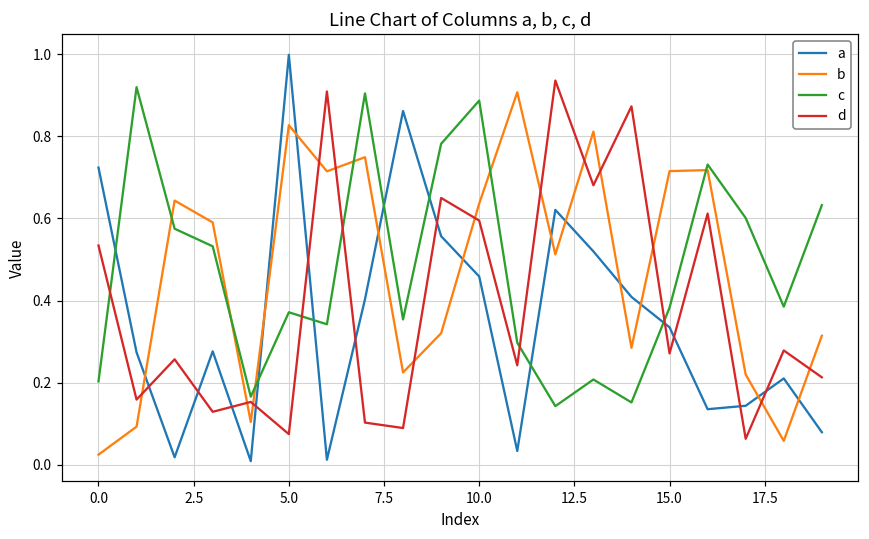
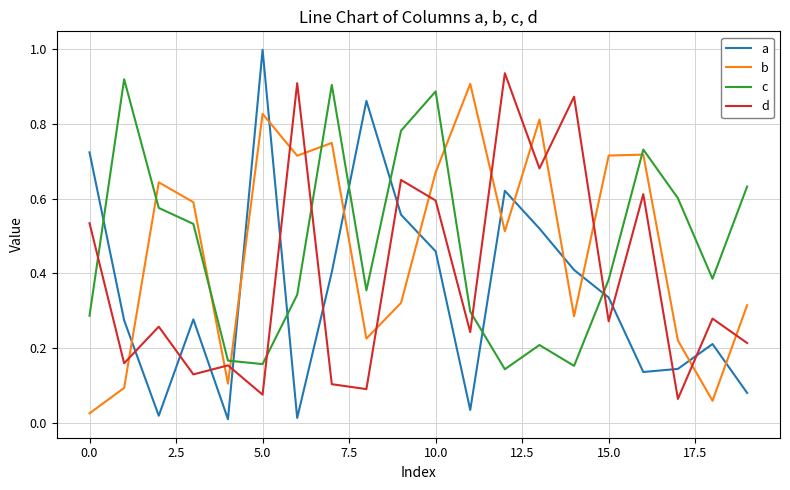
c, 0.0: 0.20 -> 0.29
c, 5.0: 0.37 -> 0.16
b, 10.0: 0.64 -> 0.67
